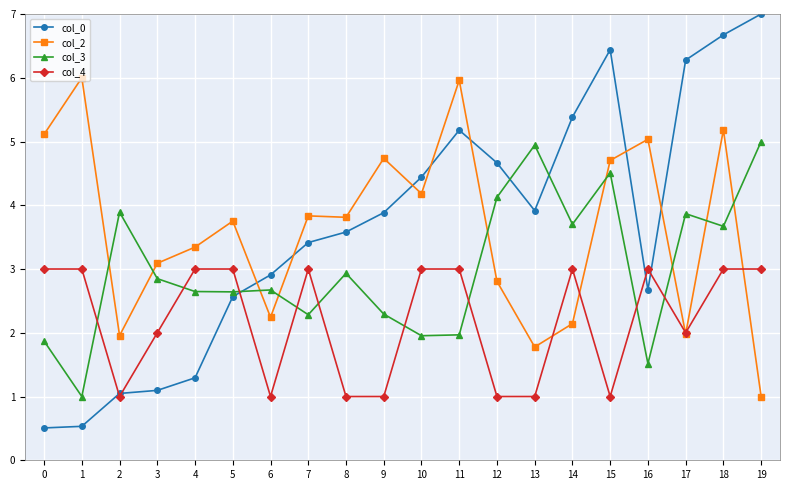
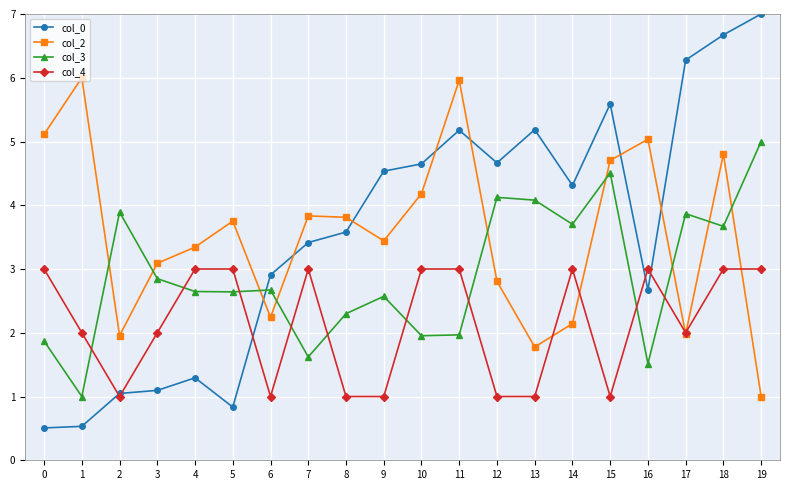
col_4, 1: 3.0 -> 2.0
col_0, 5: 2.6 -> 0.8
col_3, 7: 2.3 -> 1.6
col_3, 8: 2.9 -> 2.3
col_0, 9: 3.9 -> 4.5
col_2, 9: 4.7 -> 3.4
col_3, 9: 2.3 -> 2.6
col_0, 10: 4.4 -> 4.6
col_0, 13: 3.9 -> 5.2
col_3, 13: 4.9 -> 4.1
col_0, 14: 5.4 -> 4.3
col_0, 15: 6.4 -> 5.6
col_2, 18: 5.2 -> 4.8
